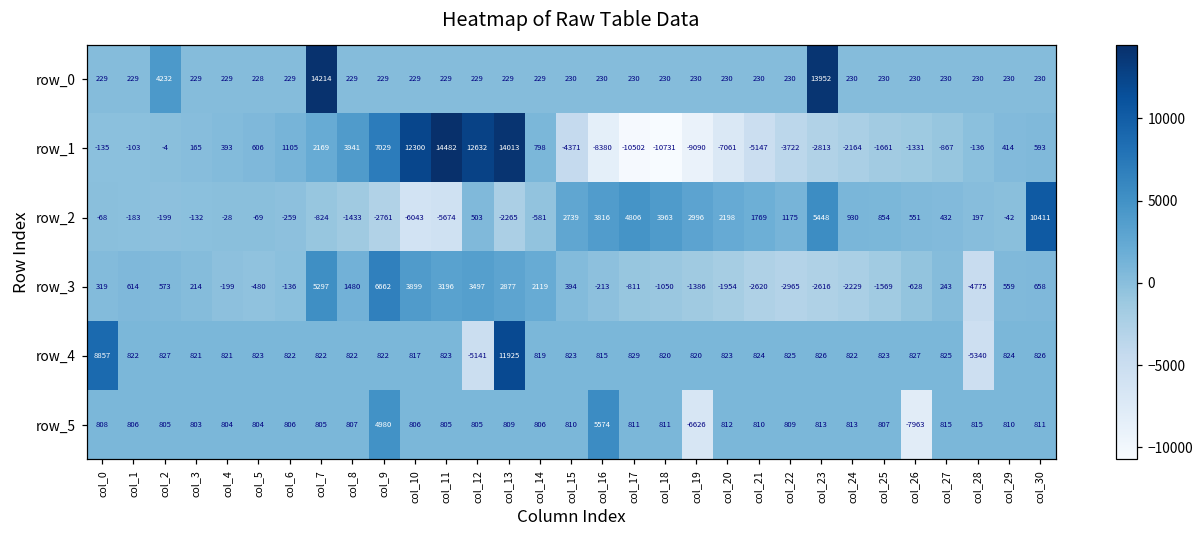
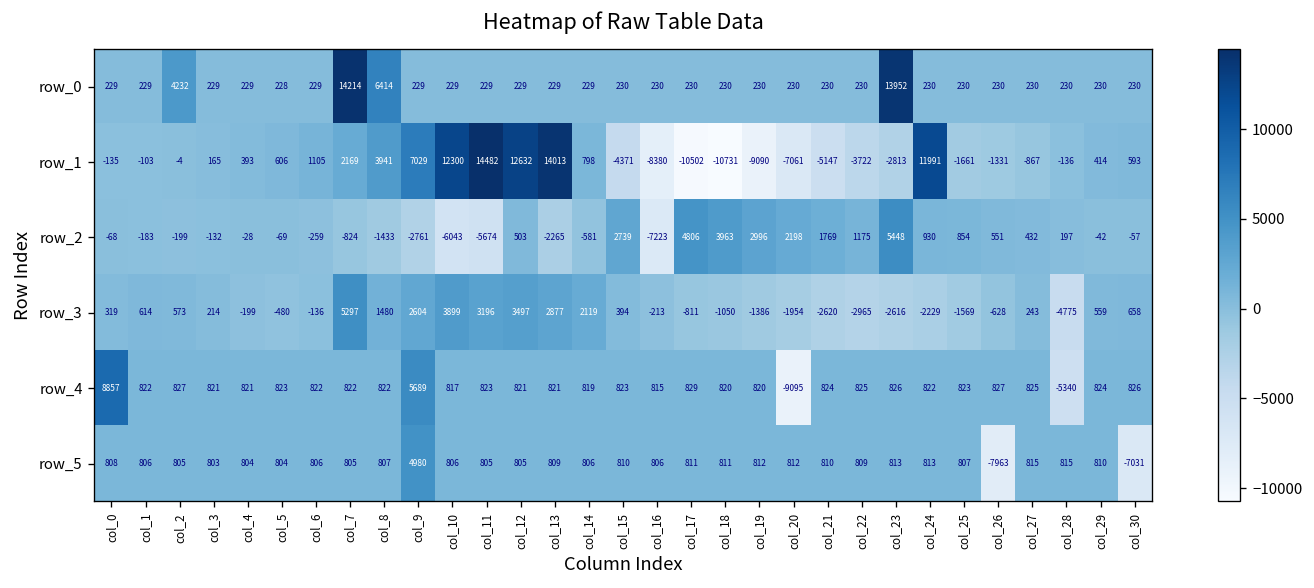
row_0, col_8: 229 -> 6414
row_1, col_24: -2164 -> 11991
row_2, col_16: 3816 -> -7223
row_2, col_30: 10411 -> -57
row_3, col_9: 6662 -> 2604
row_4, col_9: 822 -> 5689
row_4, col_12: -5141 -> 821
row_4, col_13: 11925 -> 821
row_4, col_20: 823 -> -9095
row_5, col_16: 5574 -> 806
row_5, col_19: -6626 -> 812
row_5, col_30: 811 -> -7031
